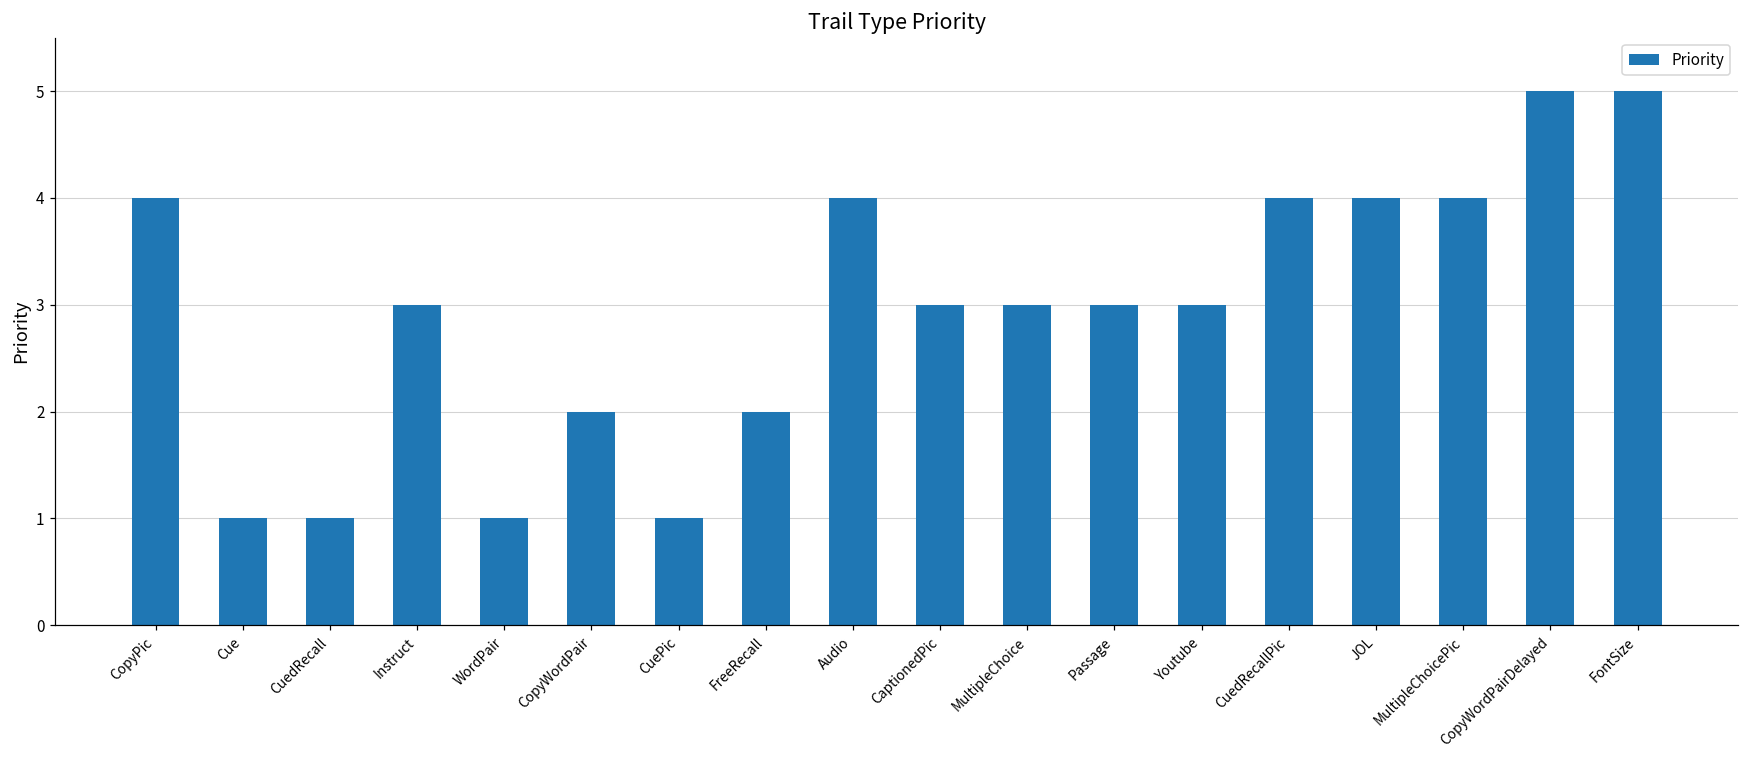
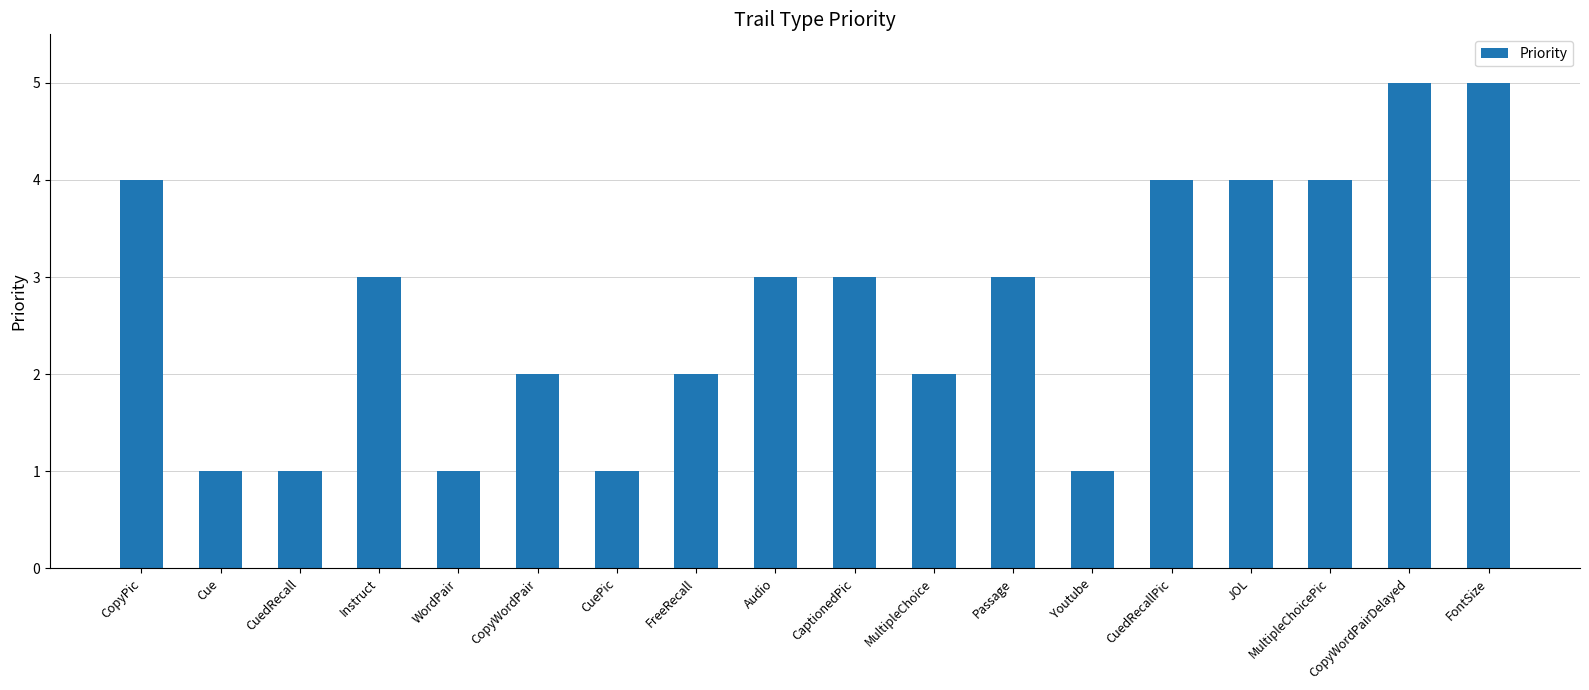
Audio: 4 -> 3
MultipleChoice: 3 -> 2
Youtube: 3 -> 1
